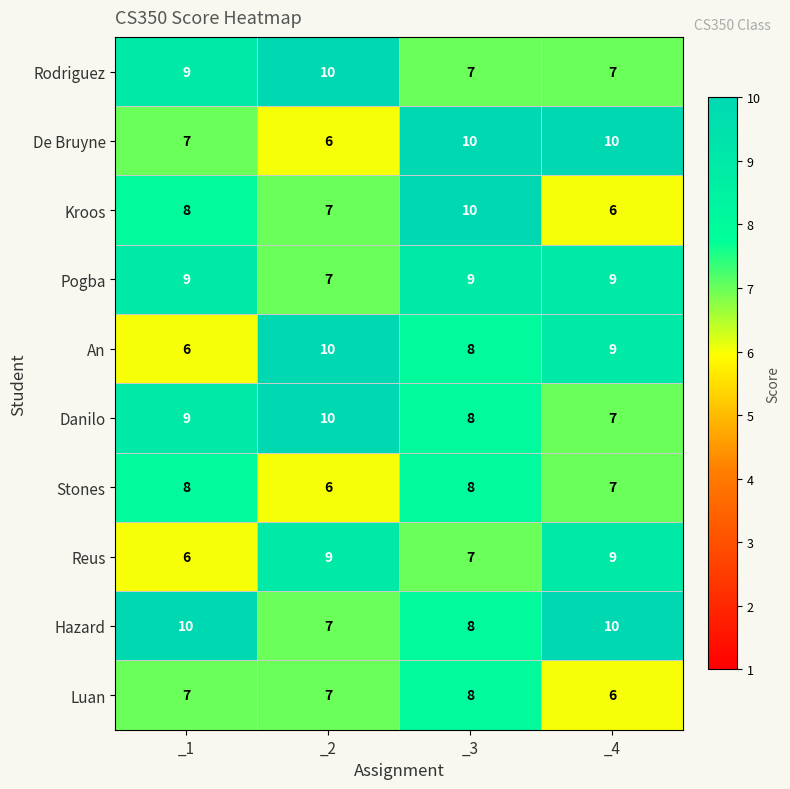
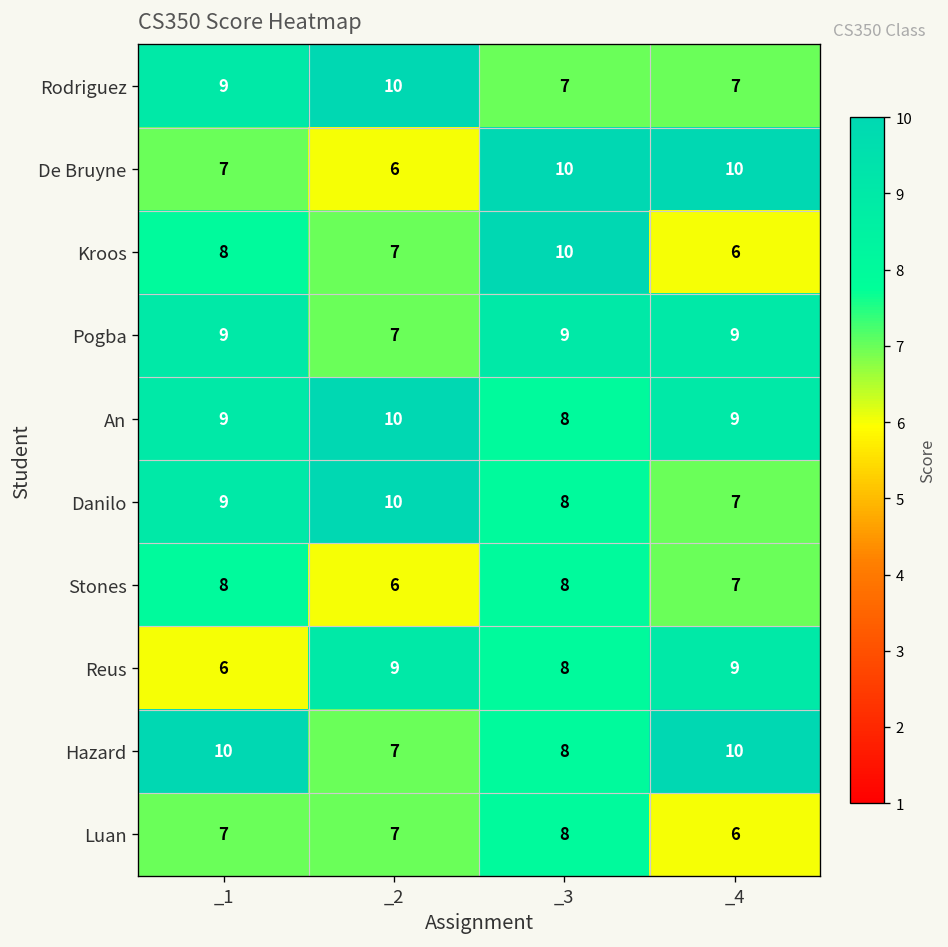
An, _1: 6 -> 9
Reus, _3: 7 -> 8
